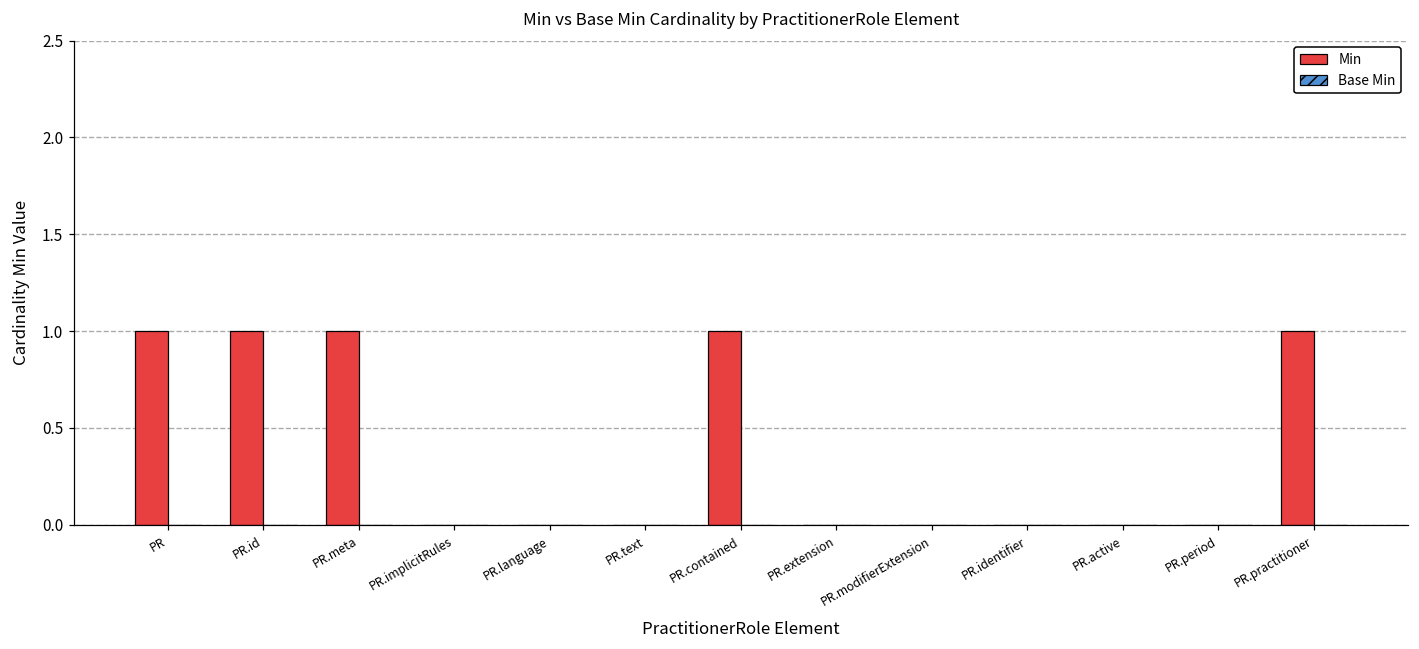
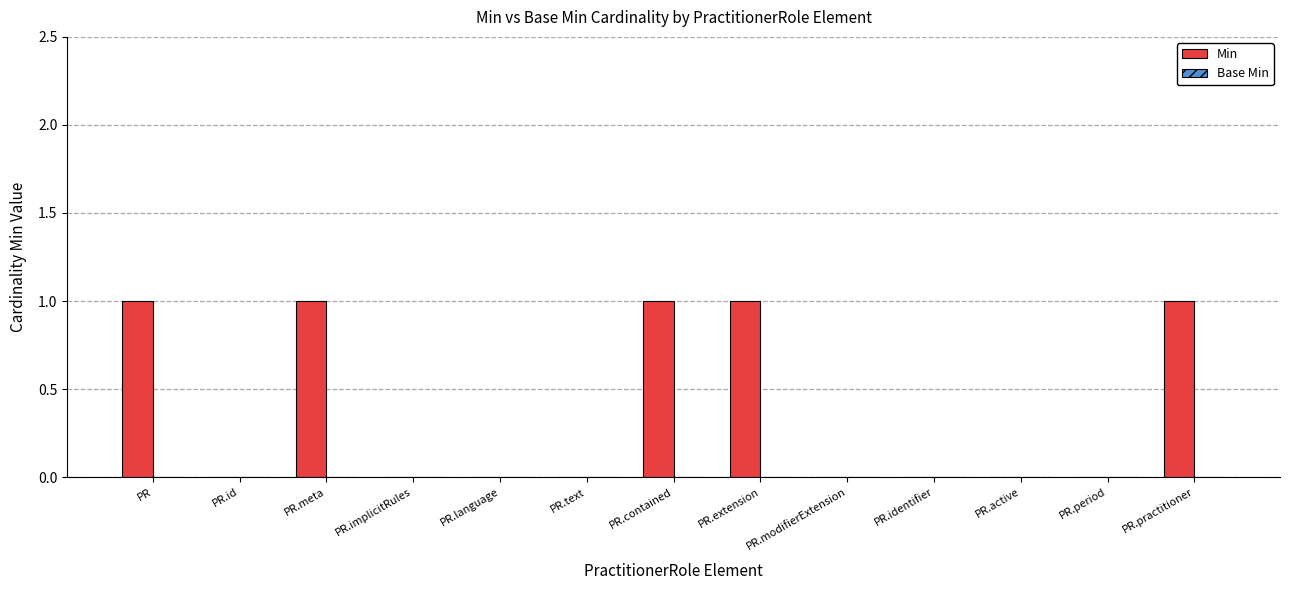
Min, PR.id: 1 -> 0
Min, PR.extension: 0 -> 1
